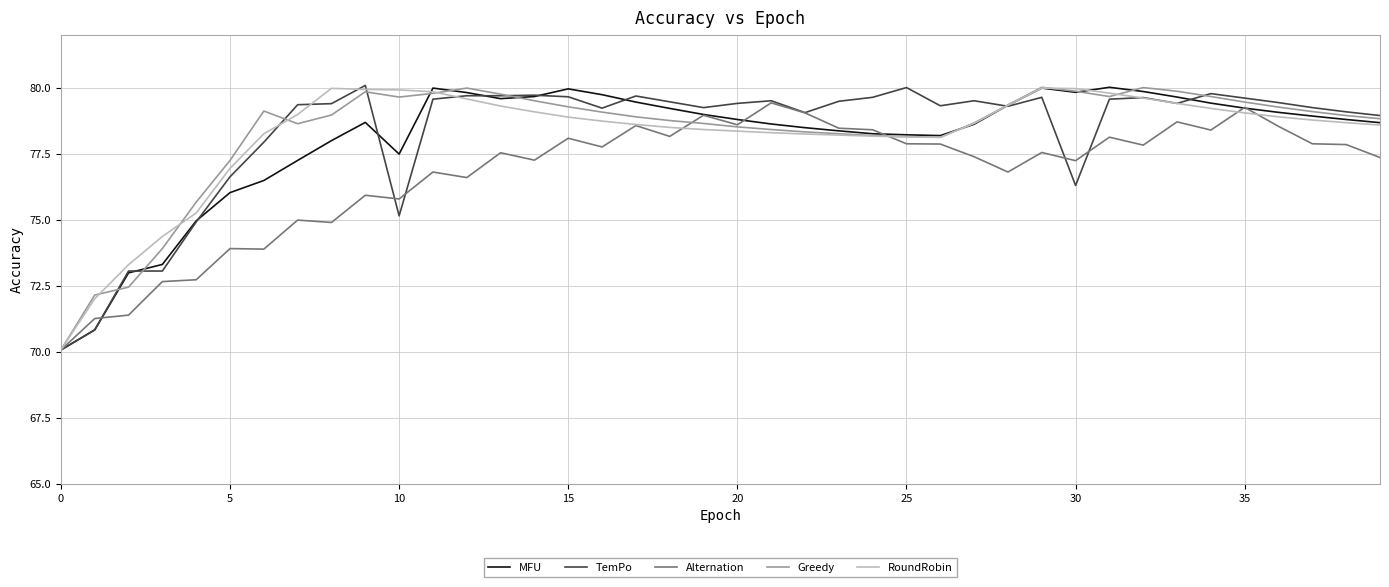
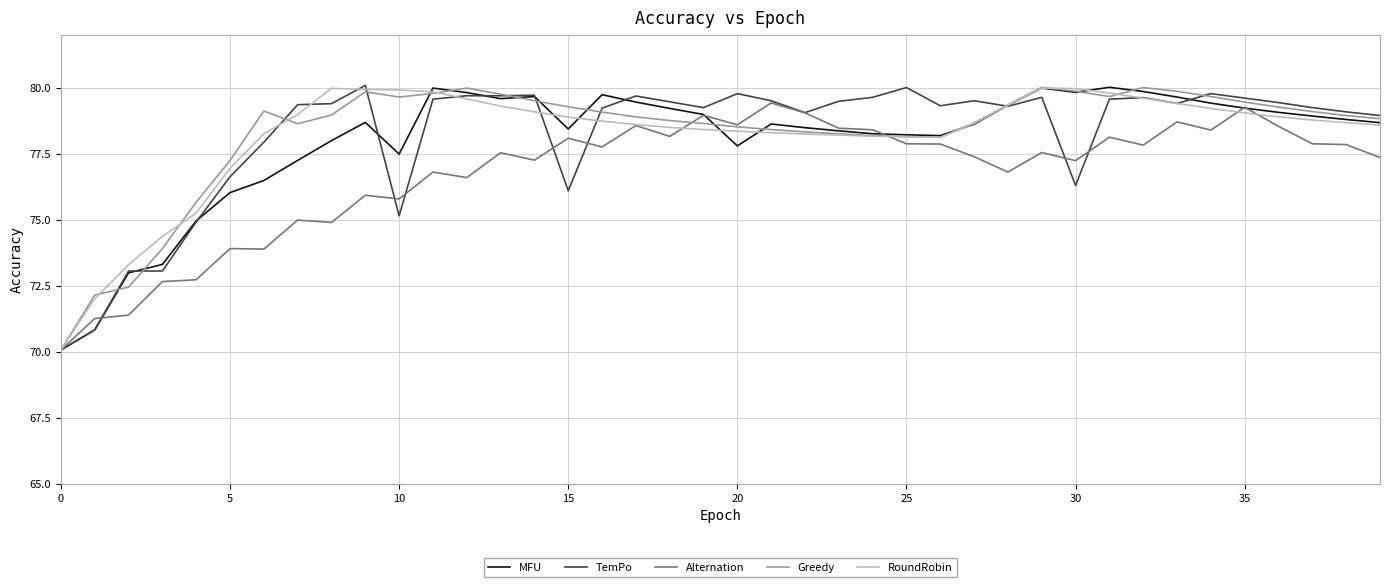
MFU, 15: 80.0 -> 78.4
TemPo, 15: 79.7 -> 76.1
MFU, 20: 78.8 -> 77.8
TemPo, 20: 79.4 -> 79.8
